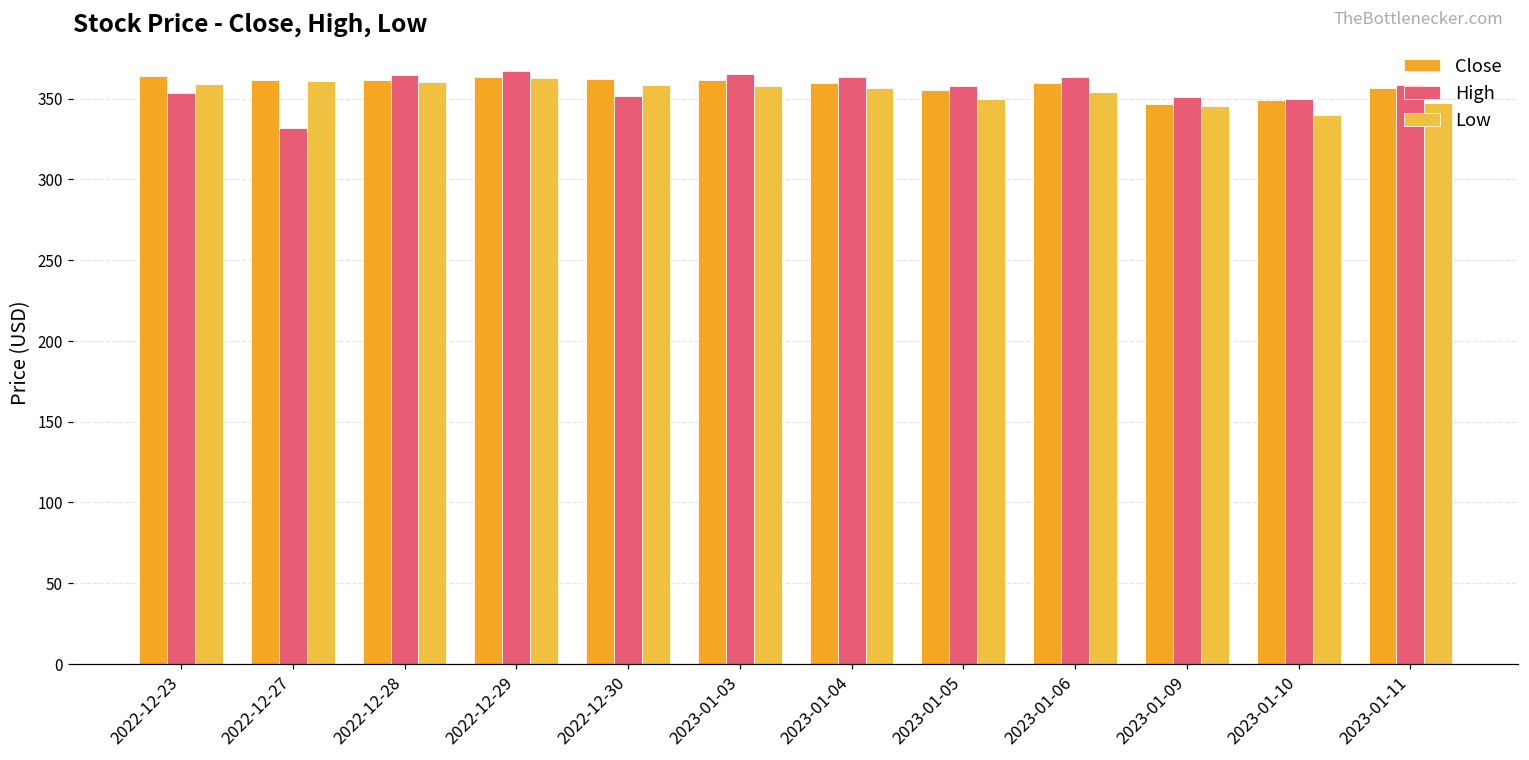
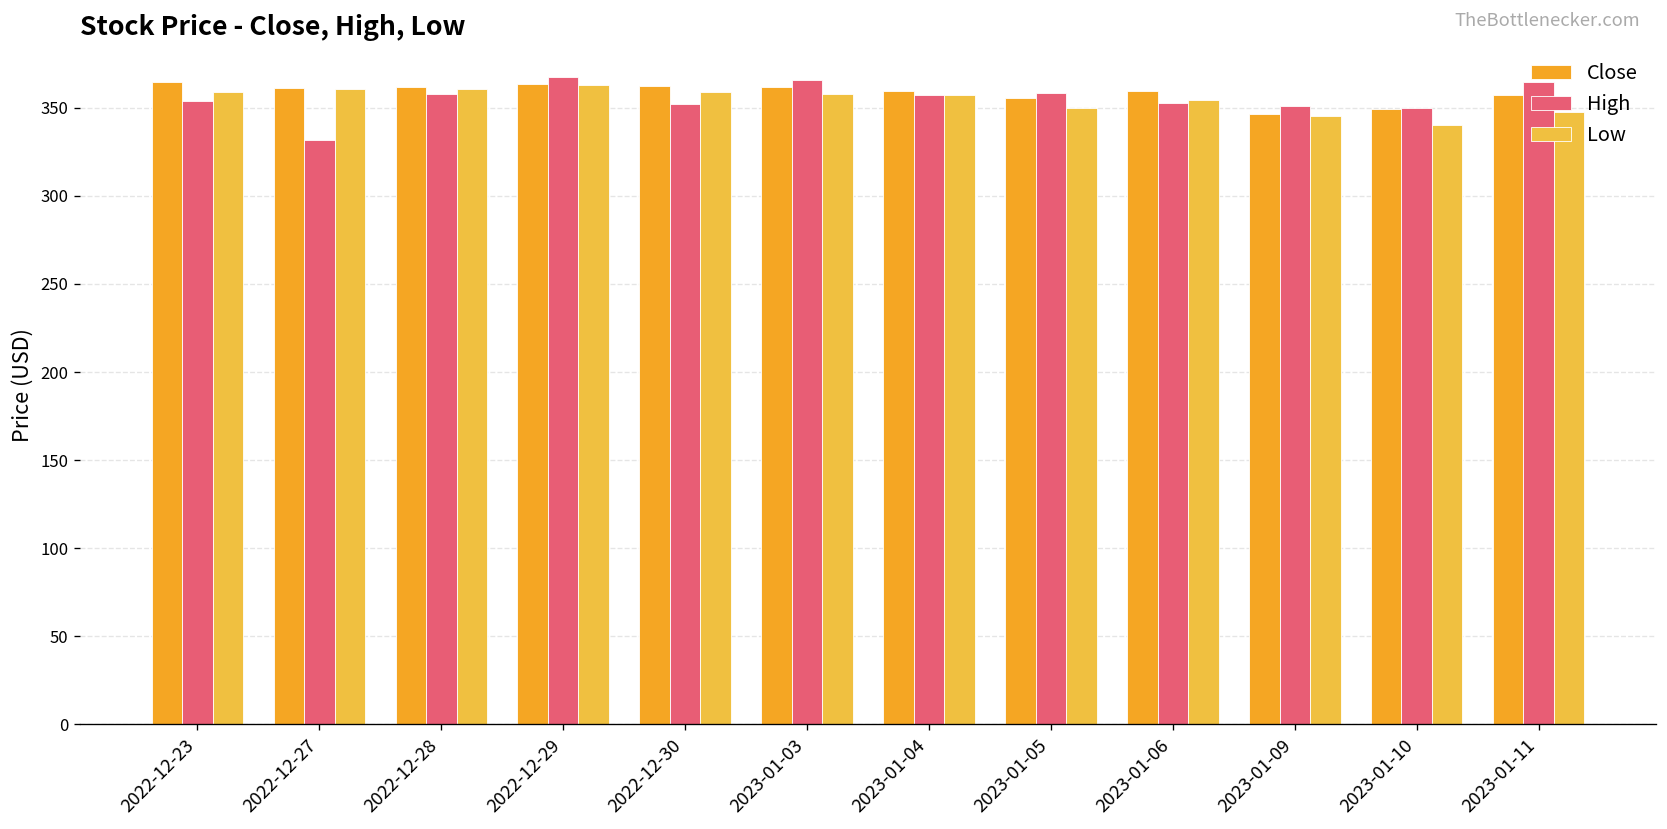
High, 2022-12-28: 364 -> 358
High, 2023-01-04: 364 -> 357
High, 2023-01-06: 363 -> 353
High, 2023-01-11: 358 -> 364
